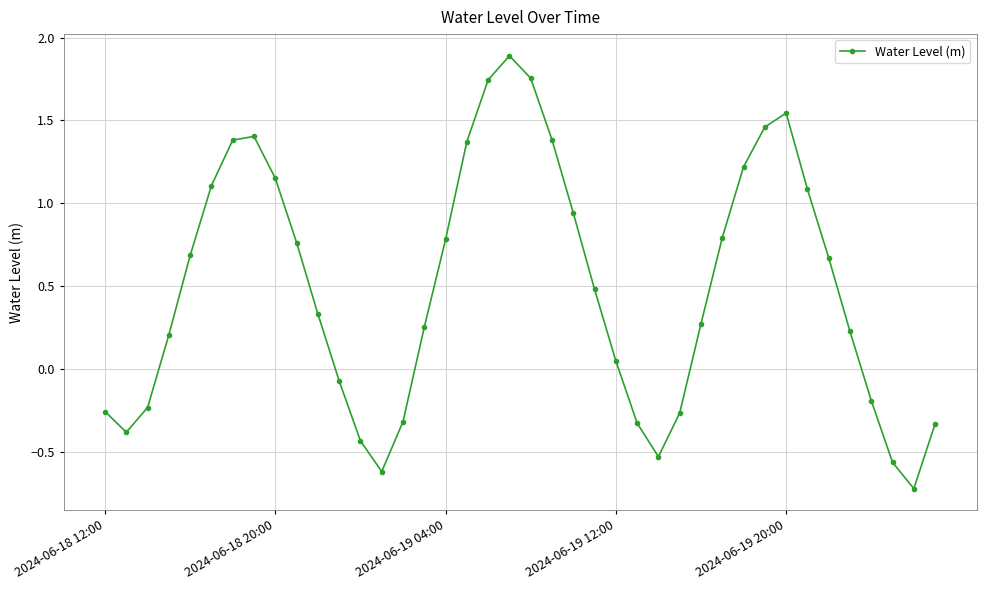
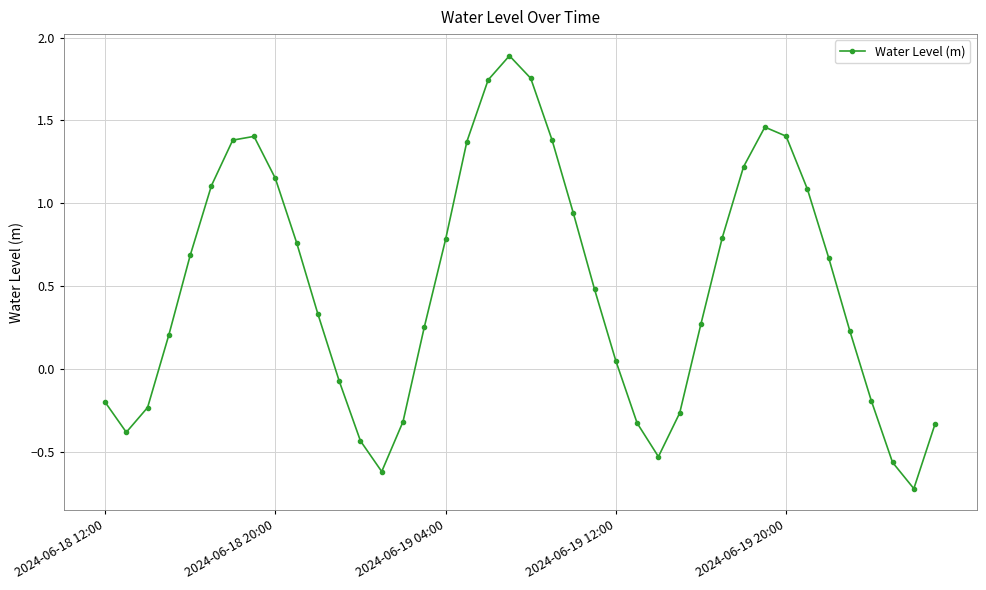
2024-06-18 12:00: -0.26 -> -0.20
2024-06-19 20:00: 1.54 -> 1.40
